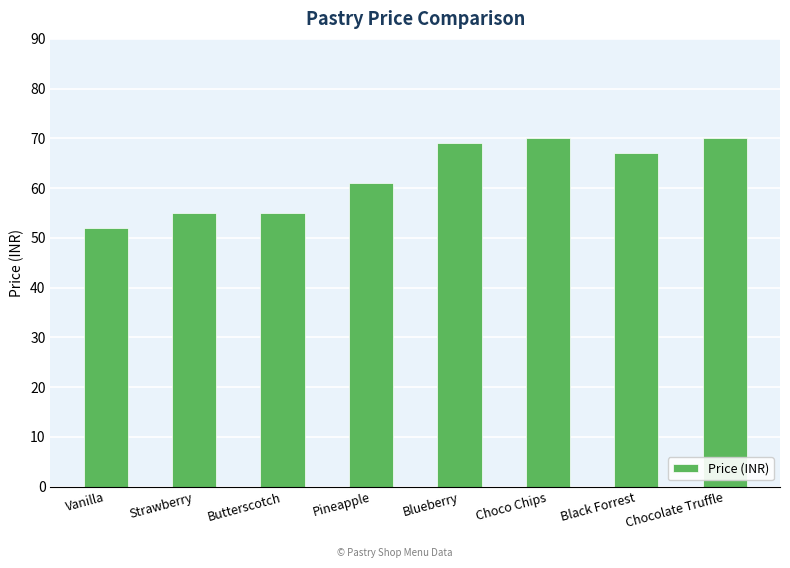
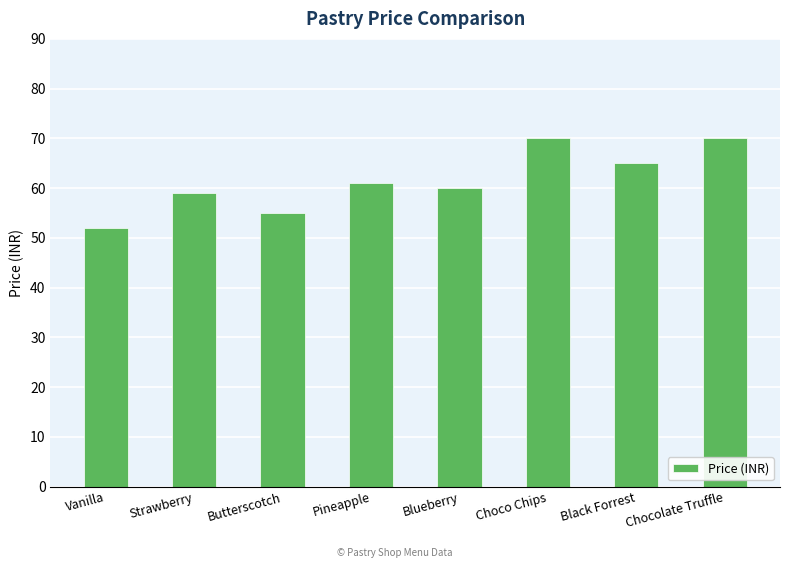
Strawberry: 55 -> 59
Blueberry: 69 -> 60
Black Forrest: 67 -> 65
